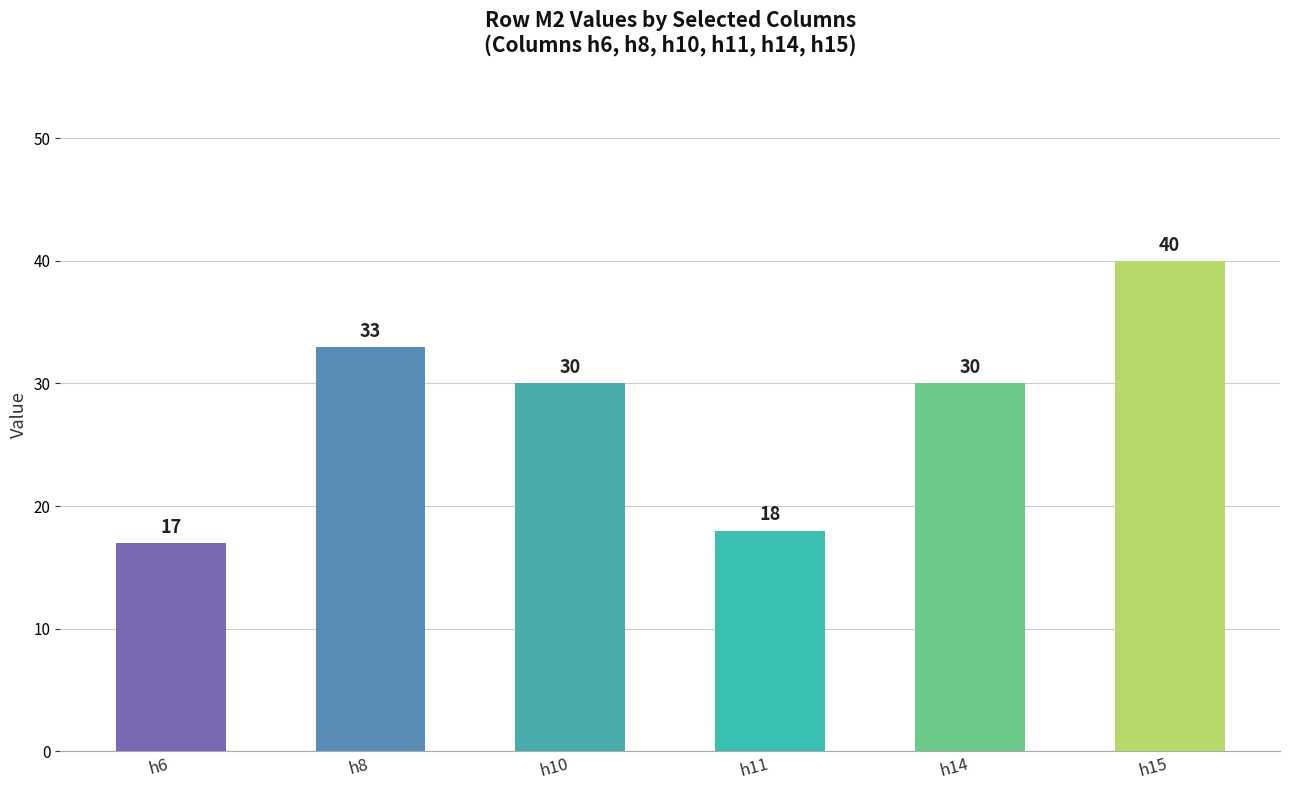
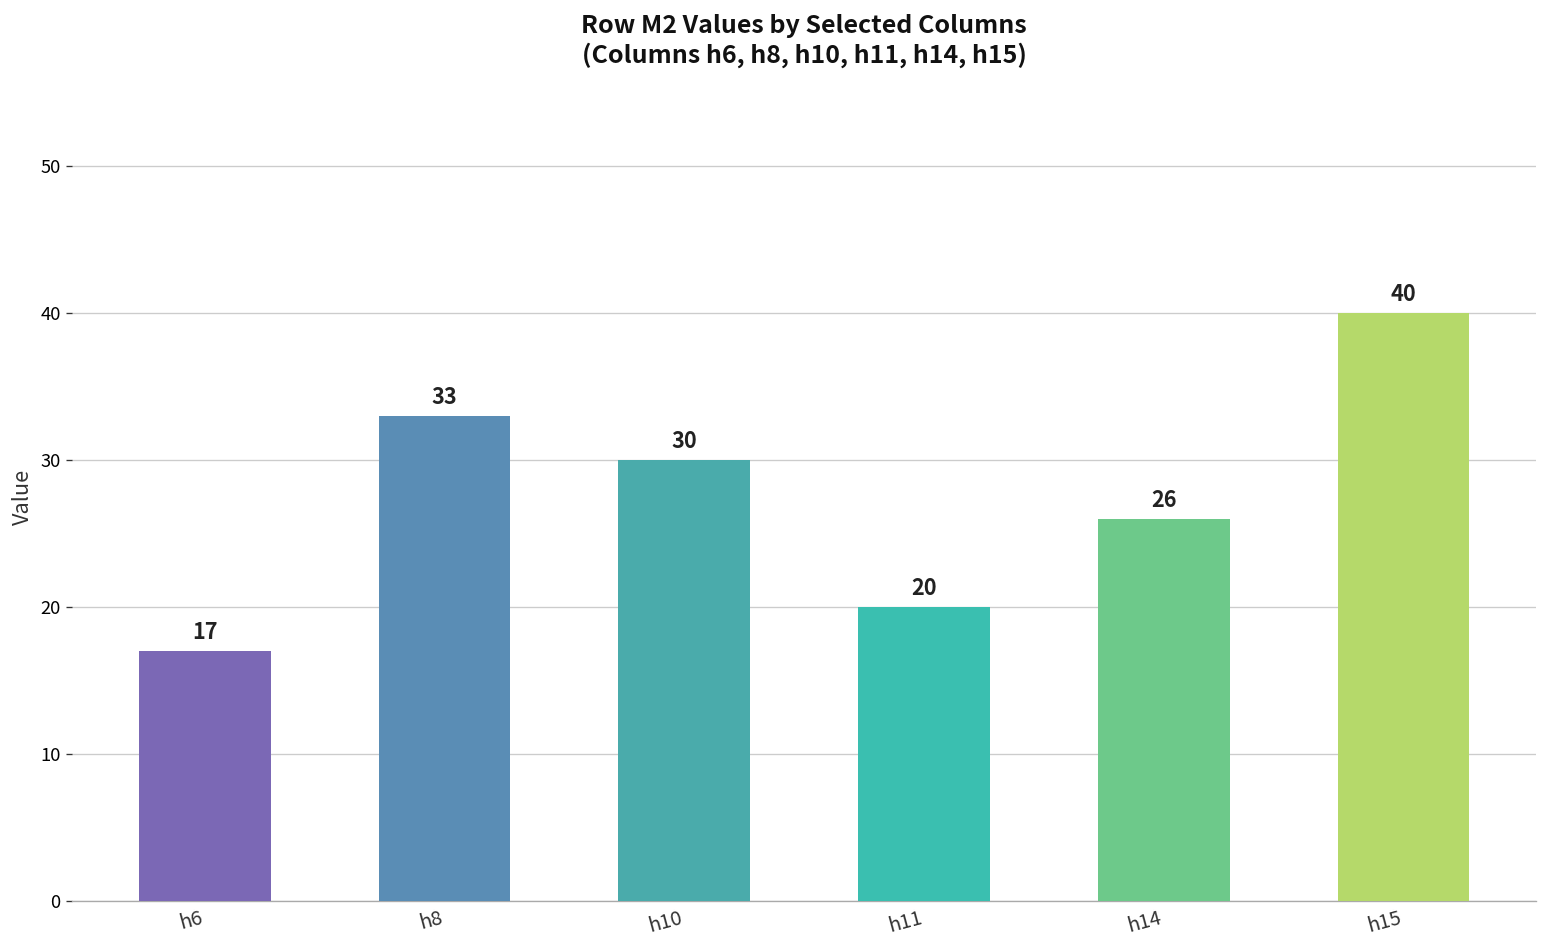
h11: 18 -> 20
h14: 30 -> 26
